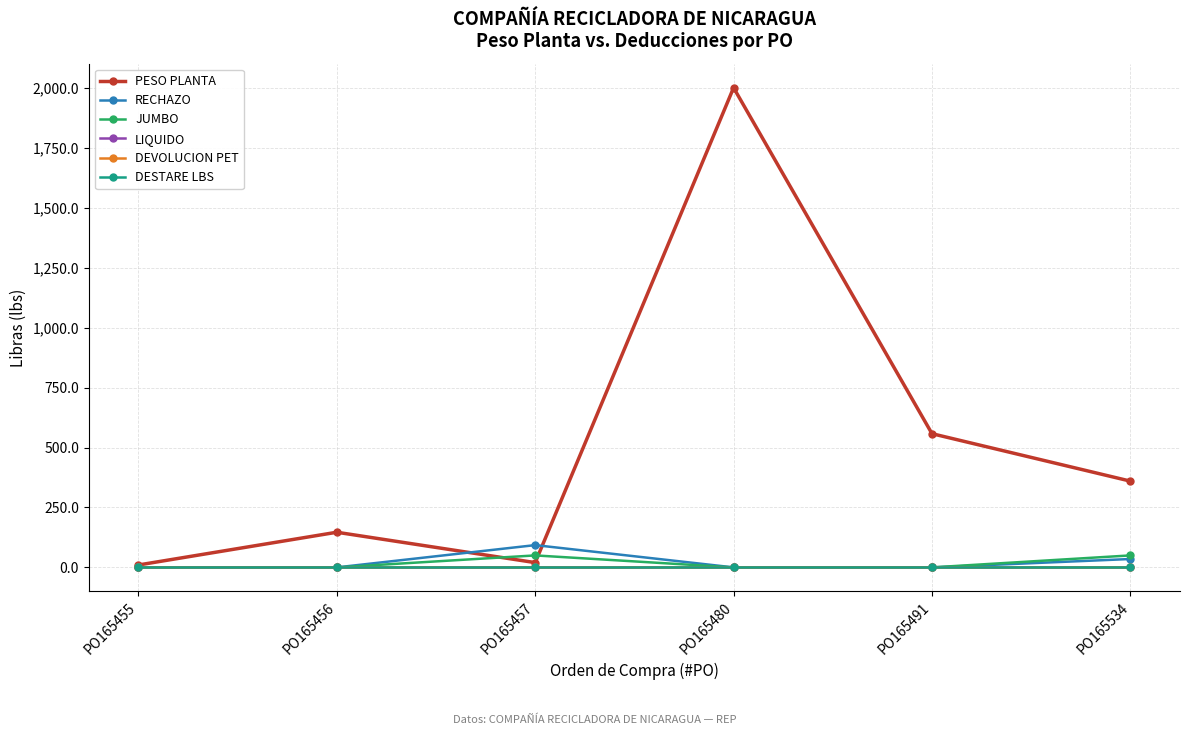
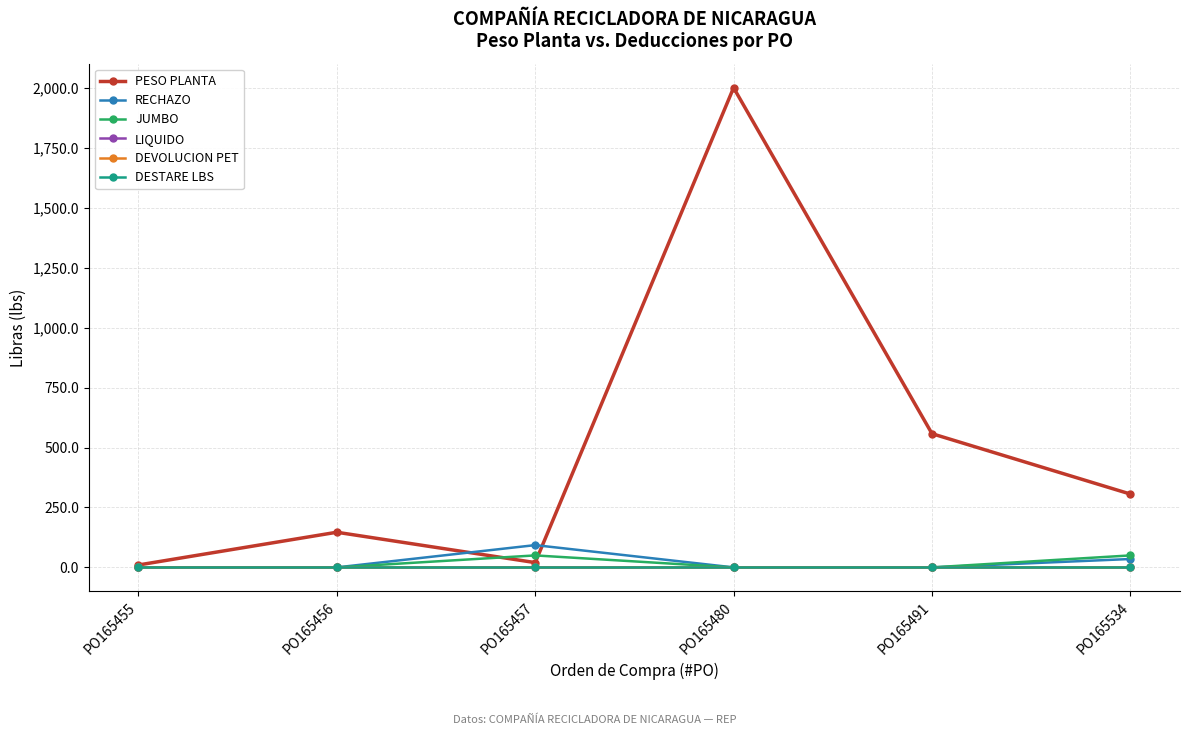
PESO PLANTA, PO165534: 360 -> 310
